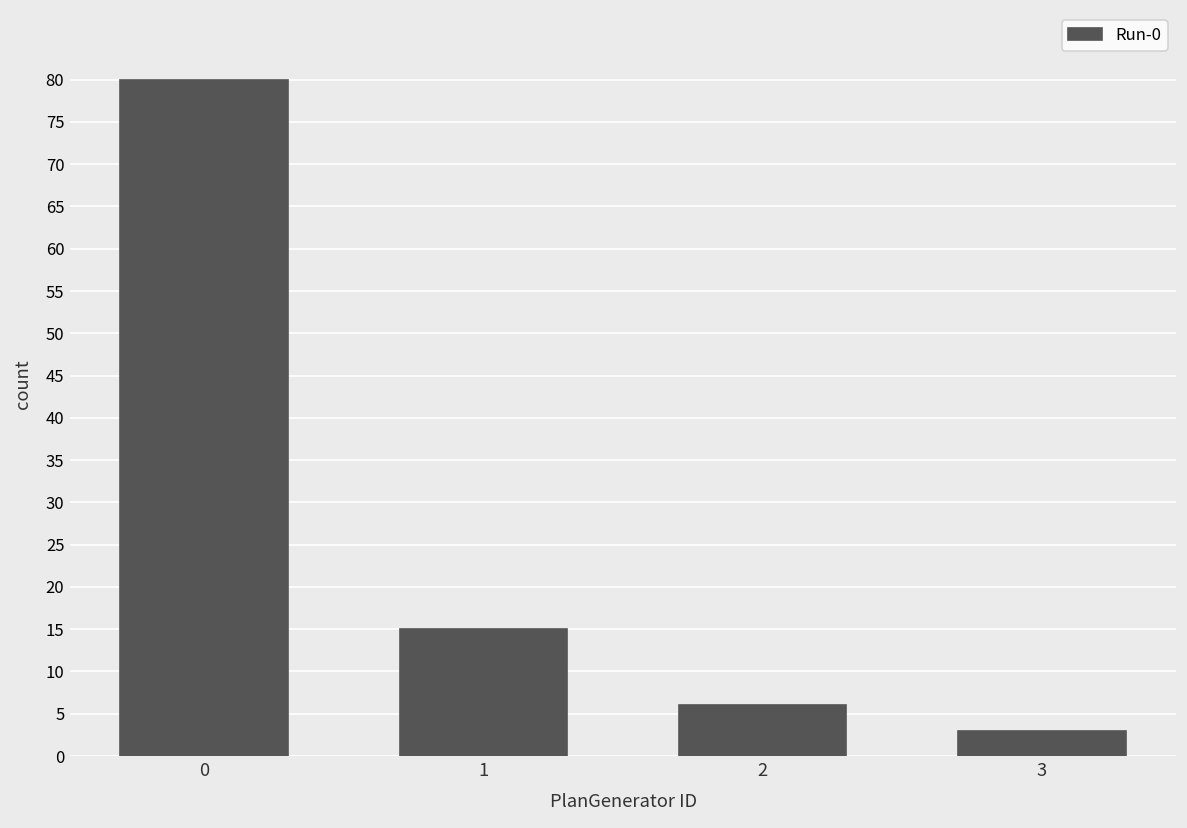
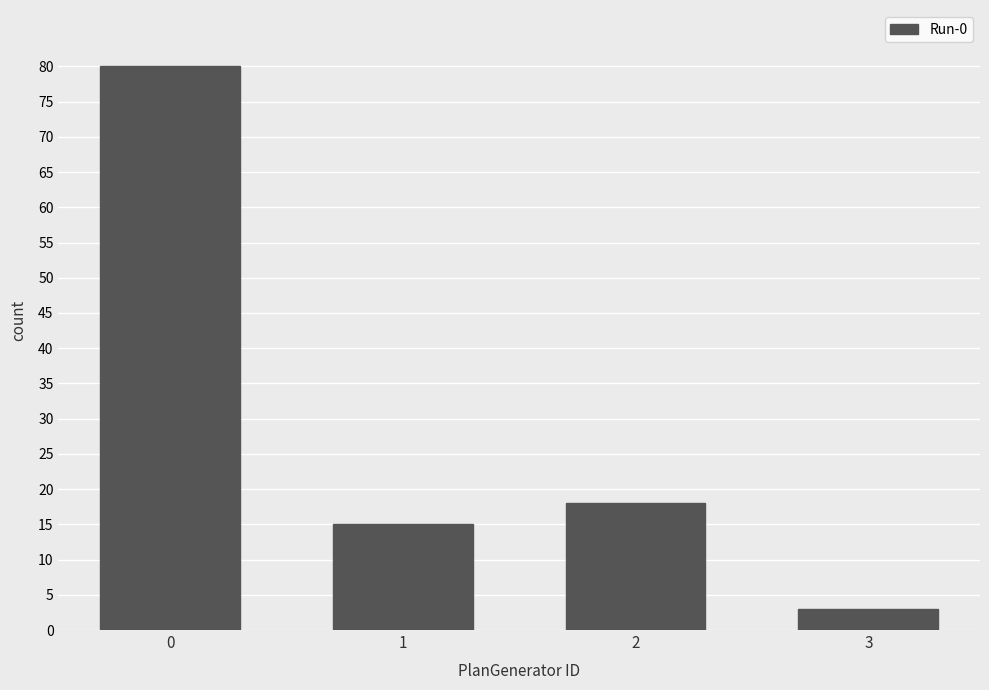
2: 6 -> 18
